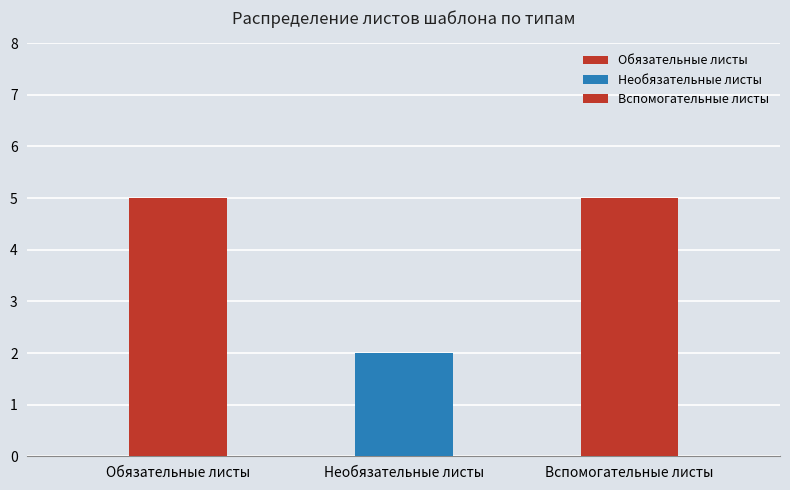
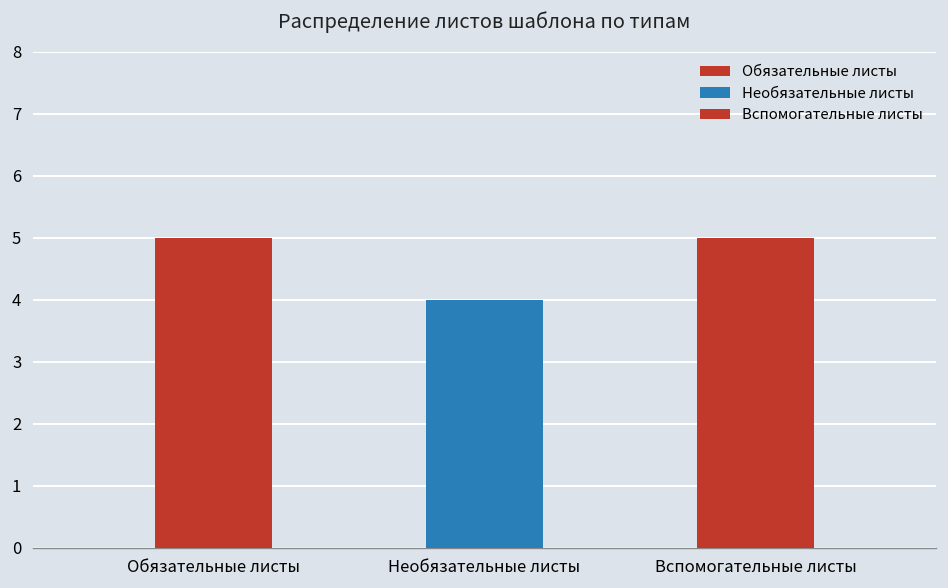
Необязательные листы: 2 -> 4
